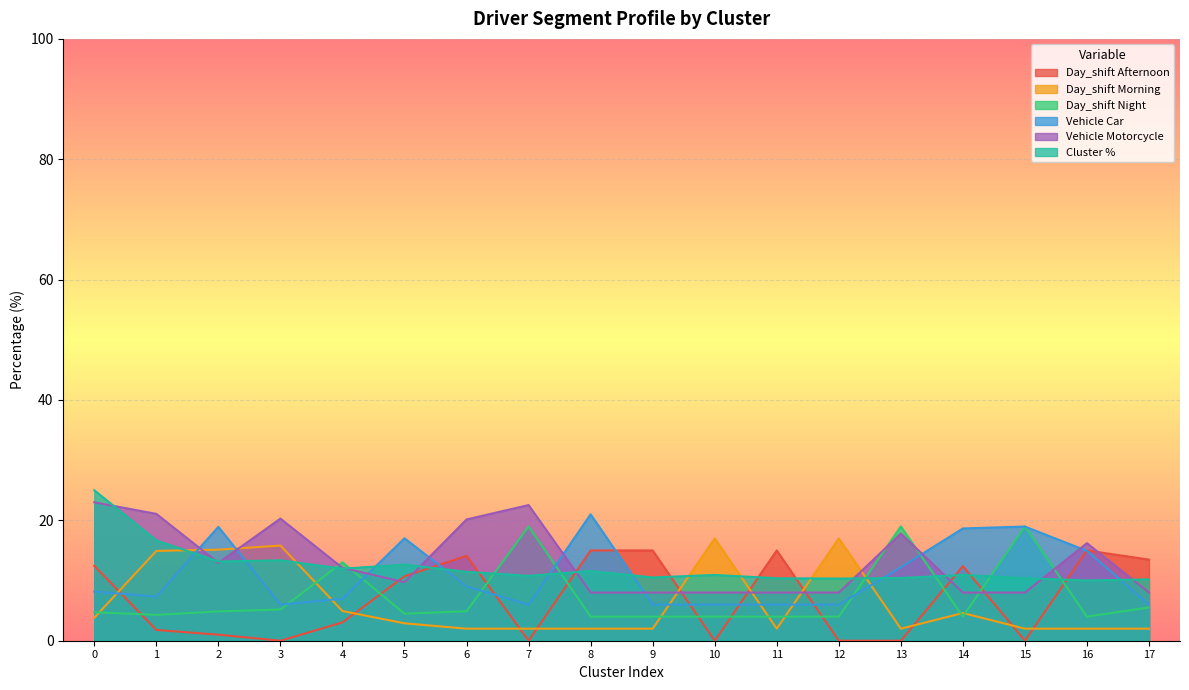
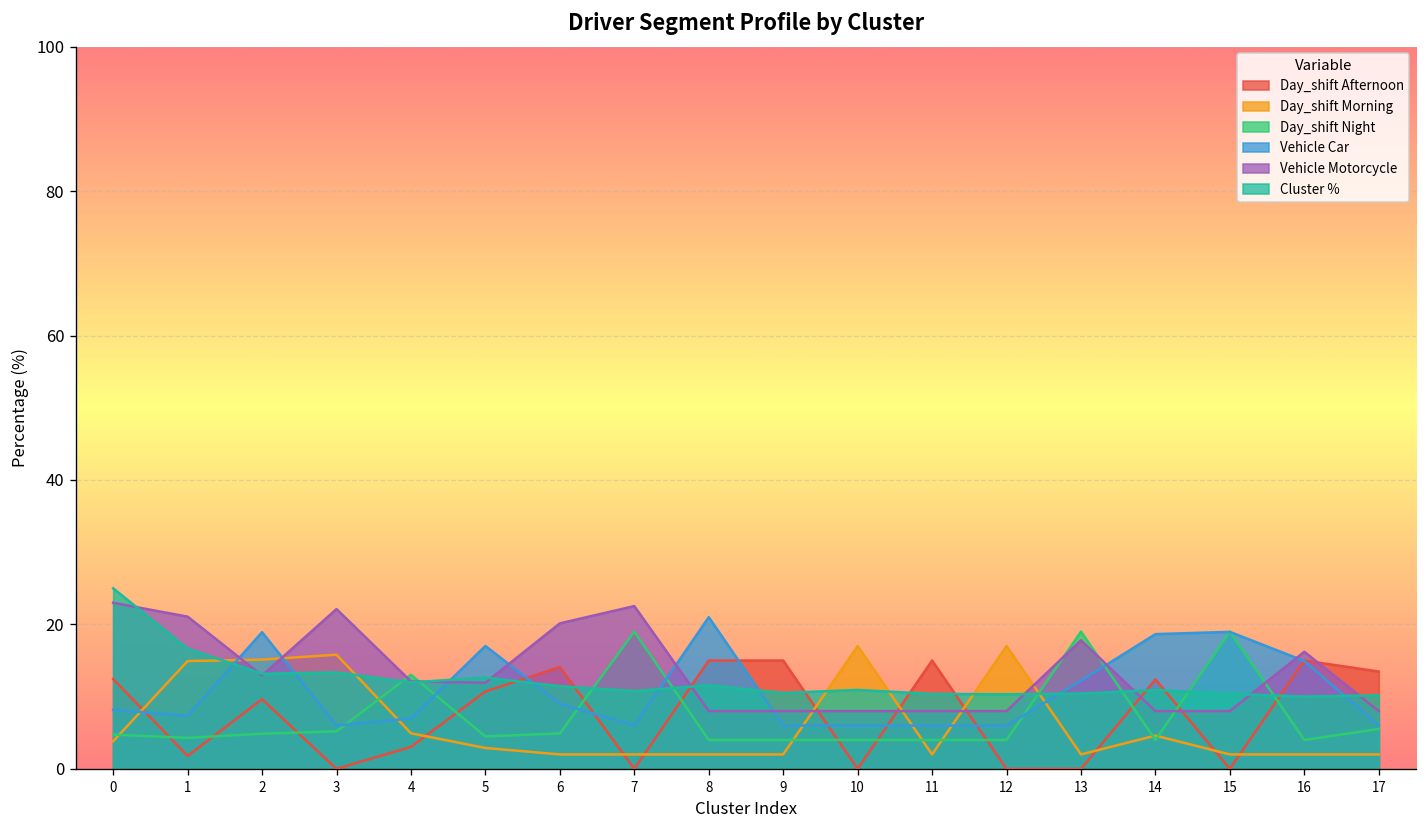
Day_shift Afternoon, 2: 1 -> 10
Vehicle Motorcycle, 3: 20 -> 22
Vehicle Motorcycle, 5: 10 -> 12
